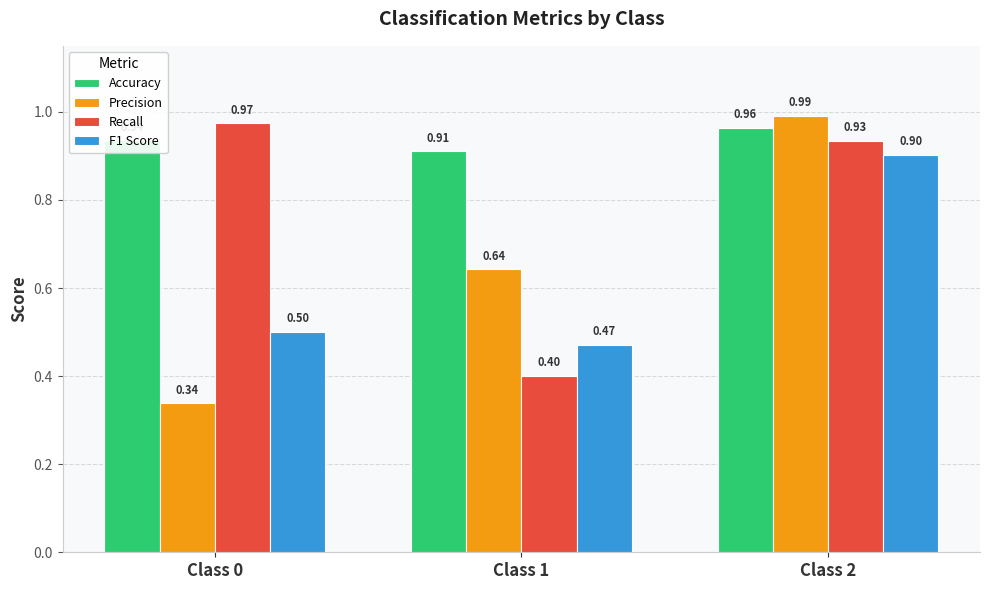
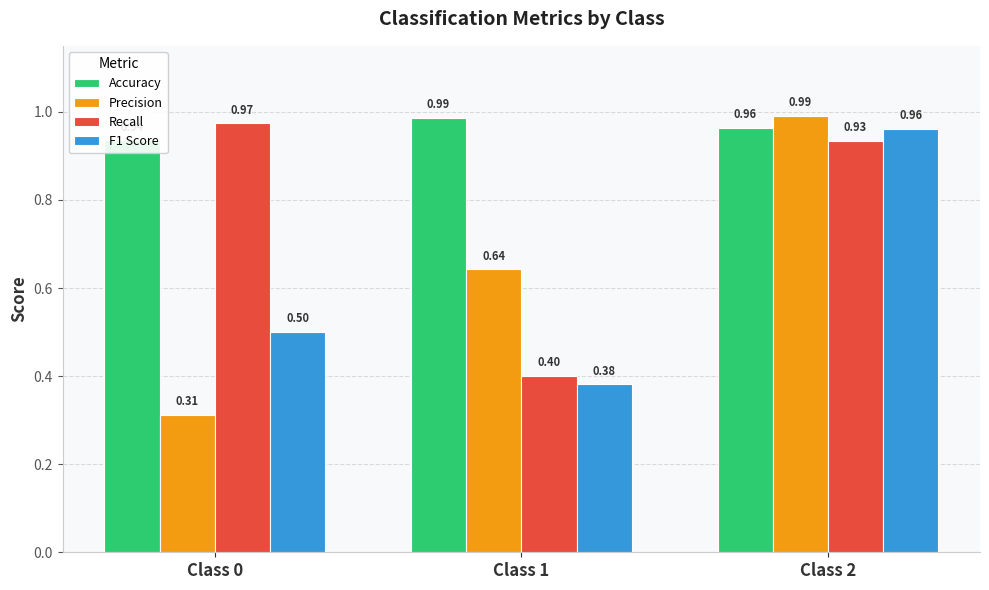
Precision, Class 0: 0.34 -> 0.31
Accuracy, Class 1: 0.91 -> 0.99
F1 Score, Class 1: 0.47 -> 0.38
F1 Score, Class 2: 0.90 -> 0.96
